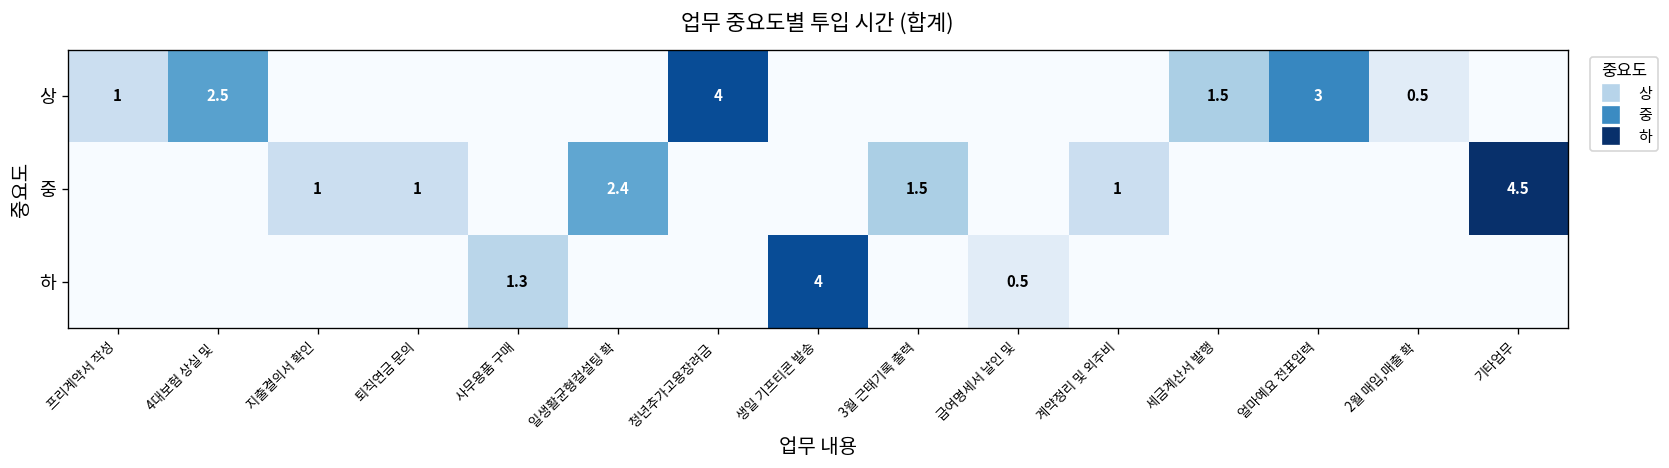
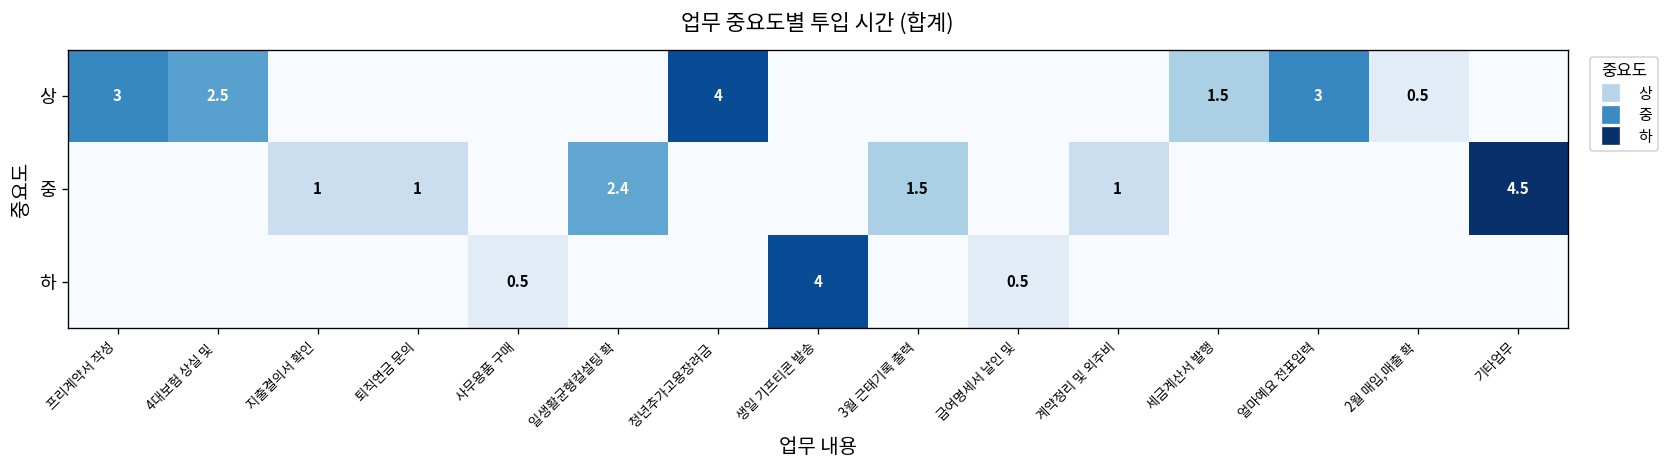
상, 프리계약서 작성: 1 -> 3
하, 사무용품 구매: 1.3 -> 0.5
